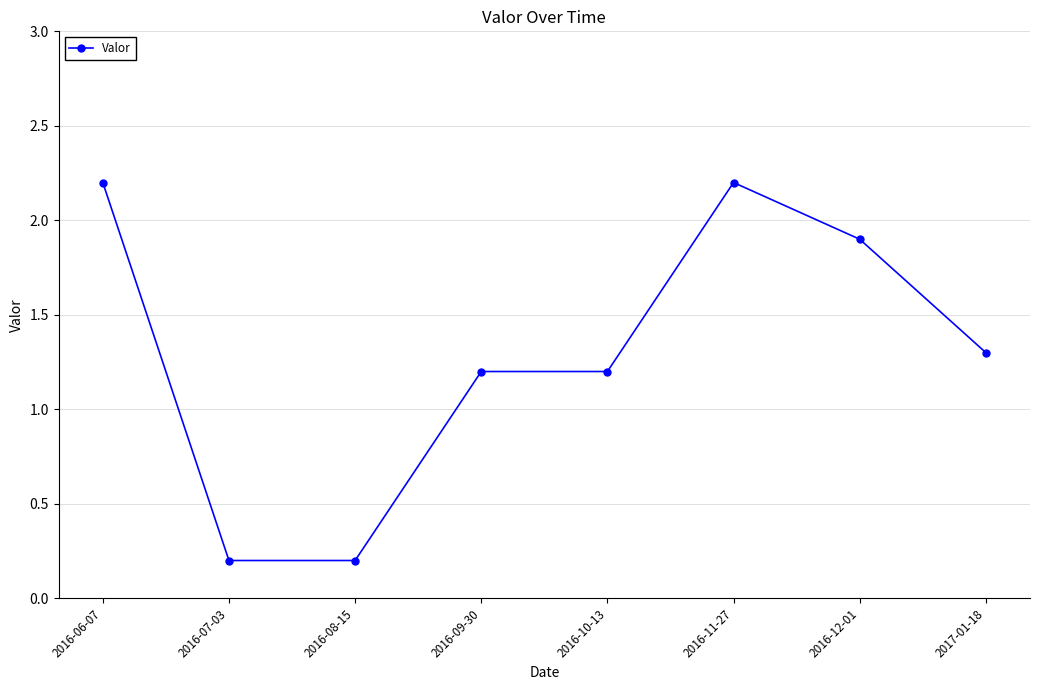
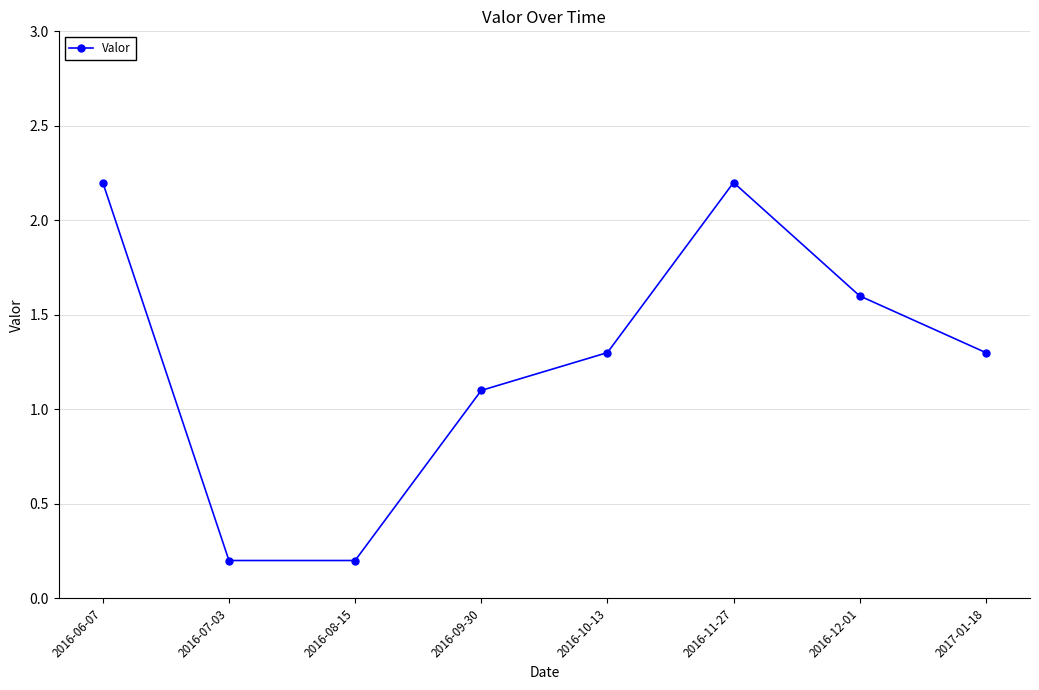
2016-09-30: 1.2 -> 1.1
2016-10-13: 1.2 -> 1.3
2016-12-01: 1.9 -> 1.6
